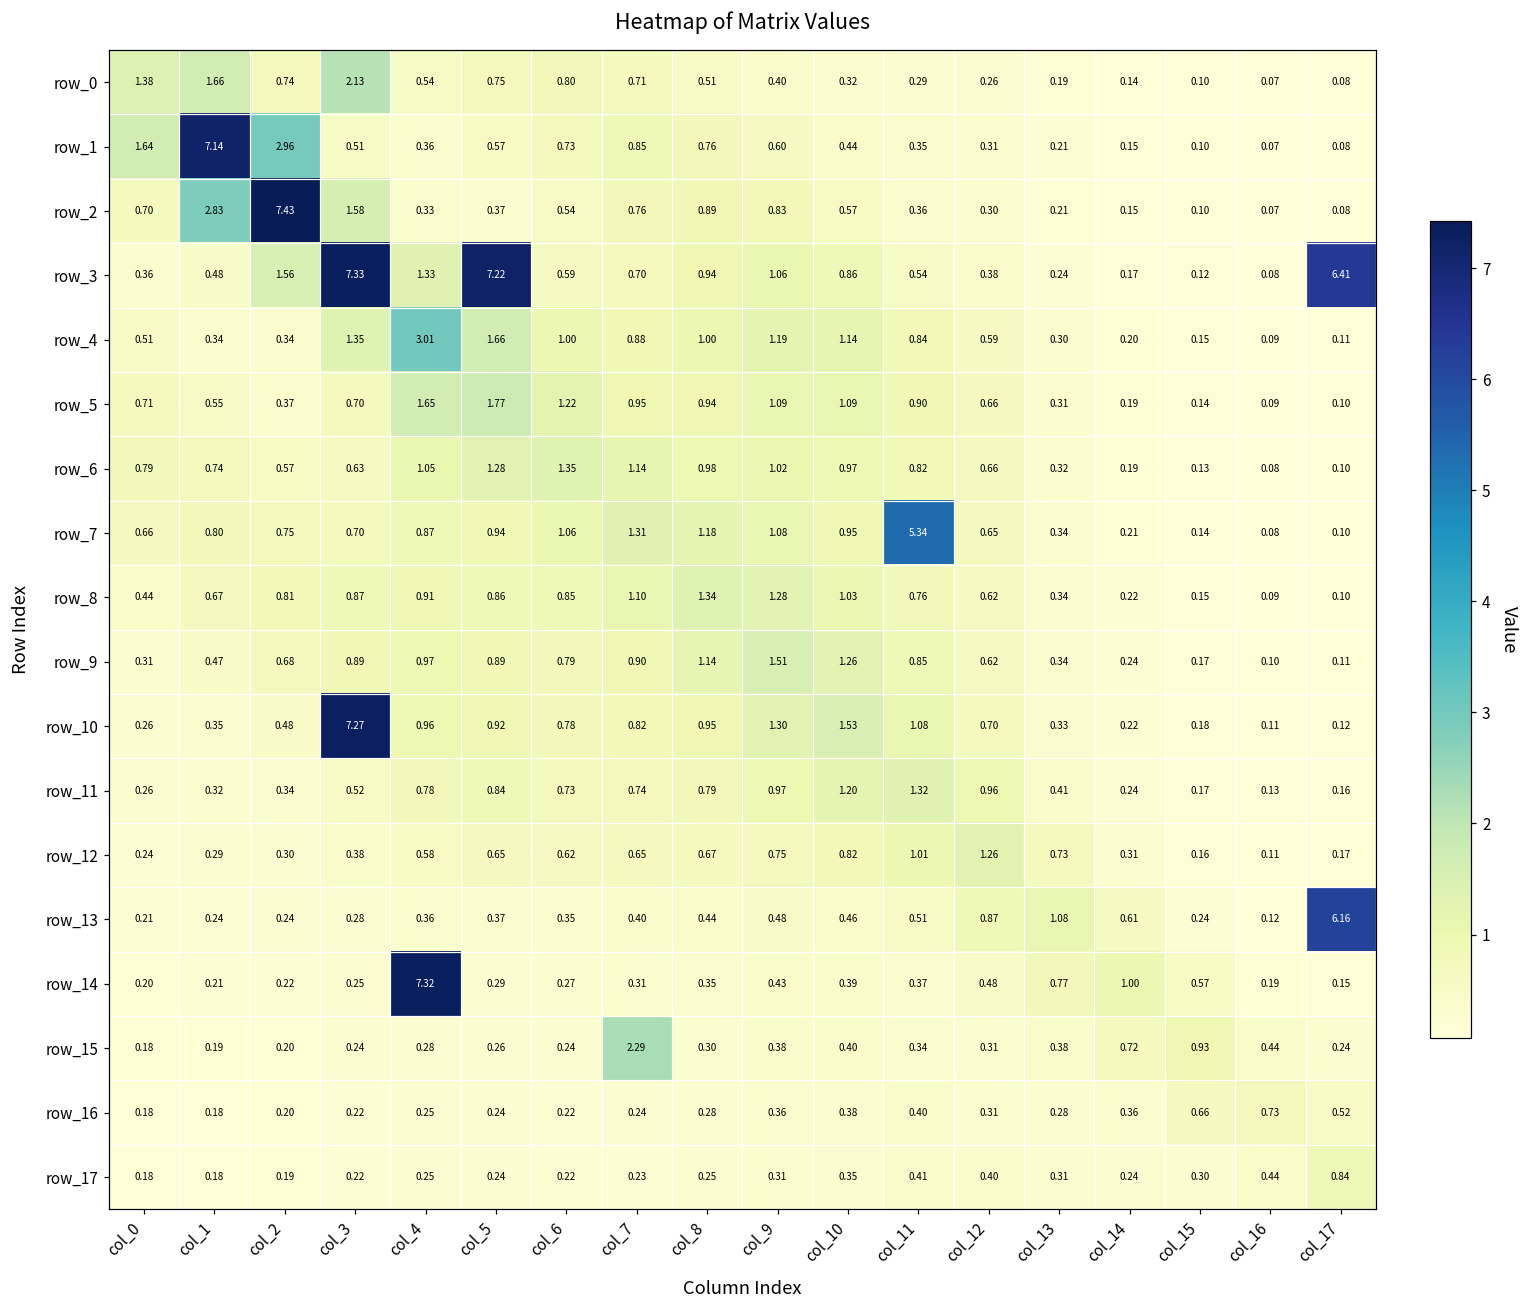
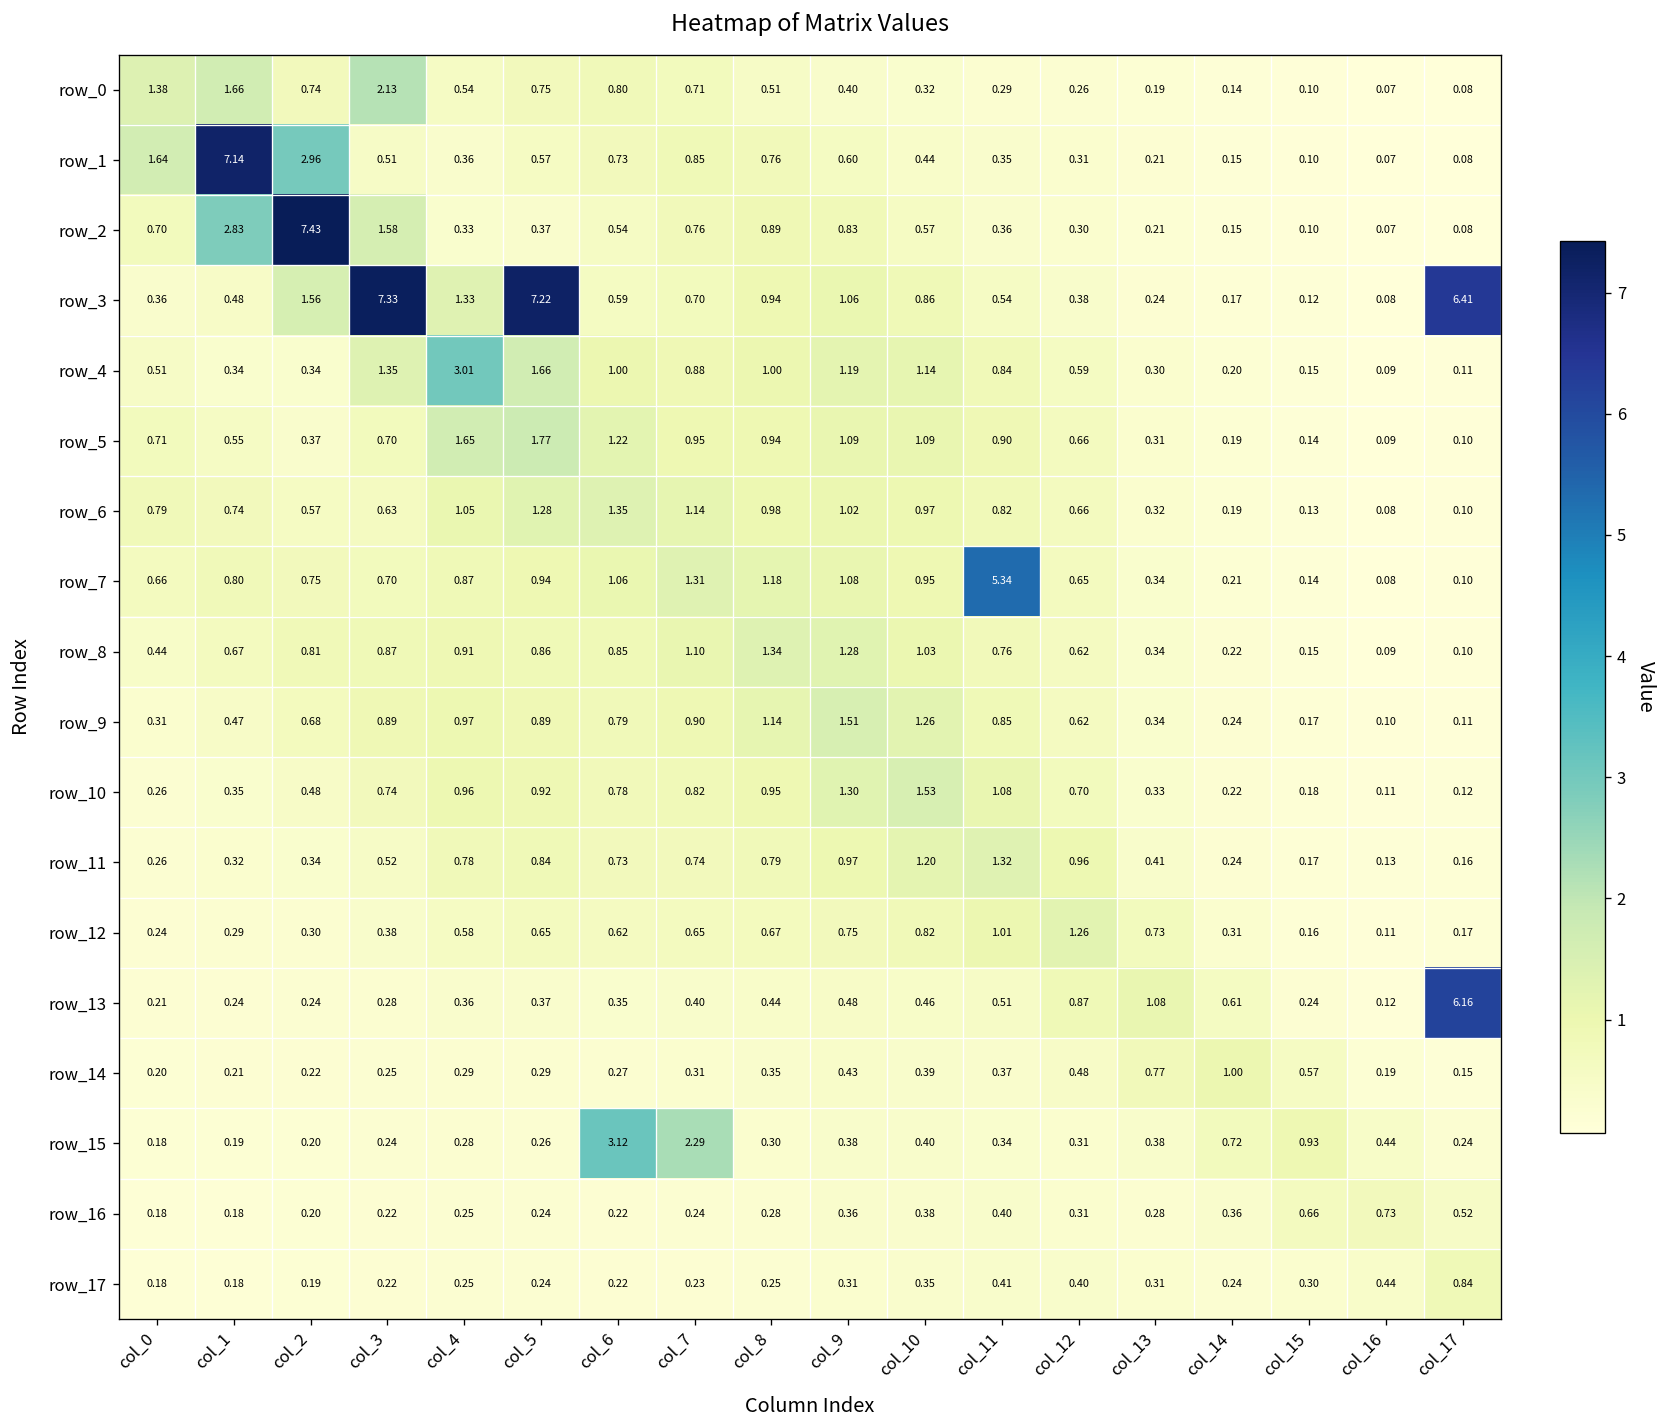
row_10, col_3: 7.27 -> 0.74
row_14, col_4: 7.32 -> 0.29
row_15, col_6: 0.24 -> 3.12
